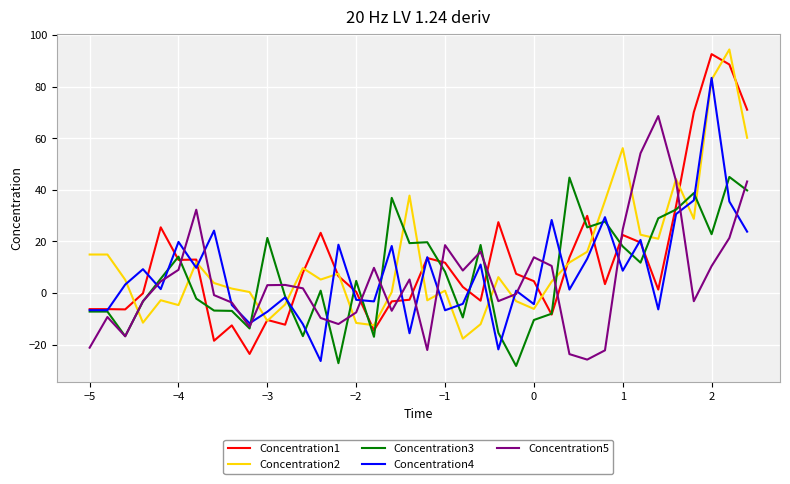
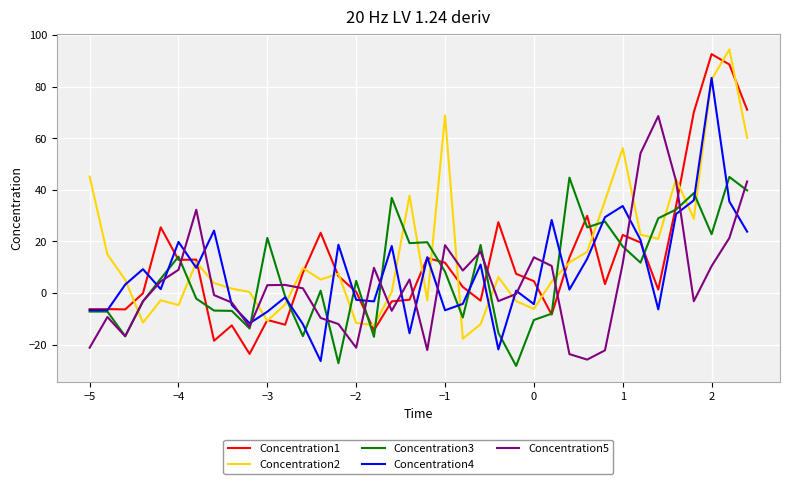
Concentration2, −5: 15 -> 45
Concentration5, −2: -8 -> -21
Concentration2, −1: 1 -> 69
Concentration4, 1: 9 -> 34
Concentration5, 1: 25 -> 11
